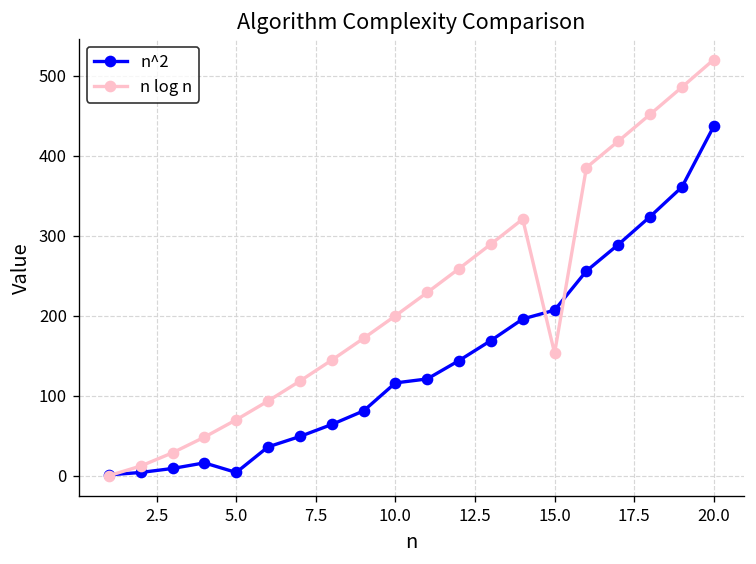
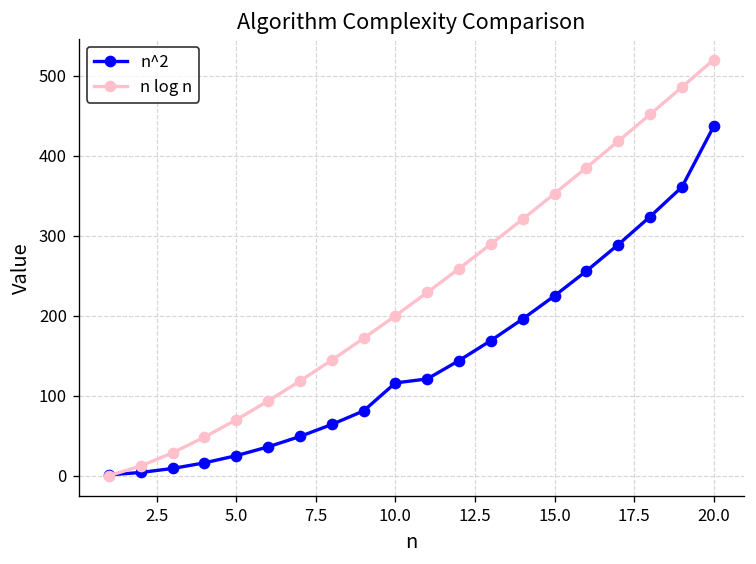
n^2, 5.0: 0 -> 30
n^2, 15.0: 210 -> 230
n log n, 15.0: 150 -> 350
